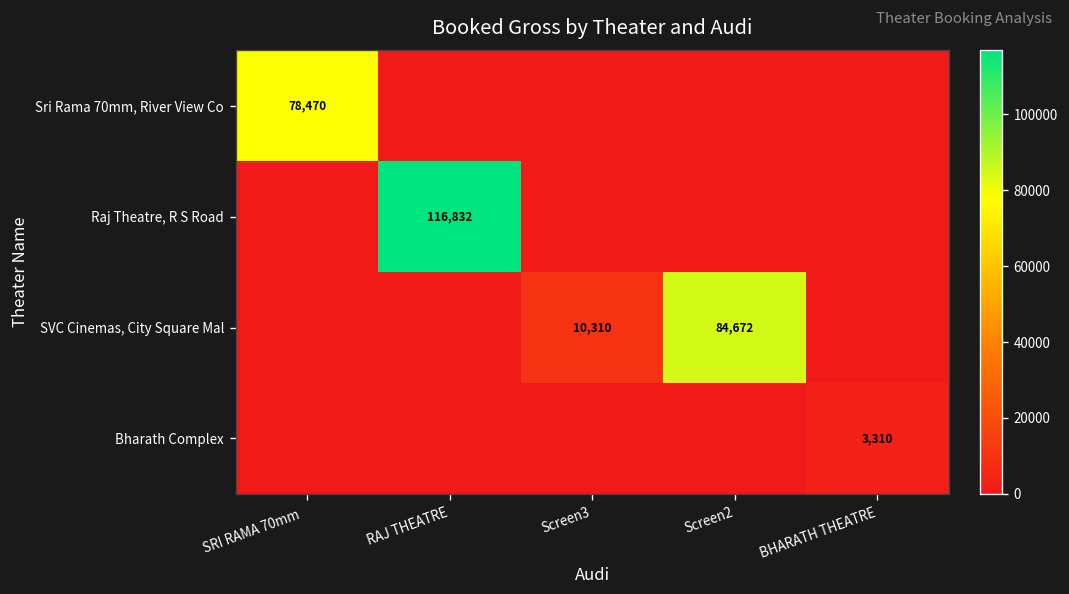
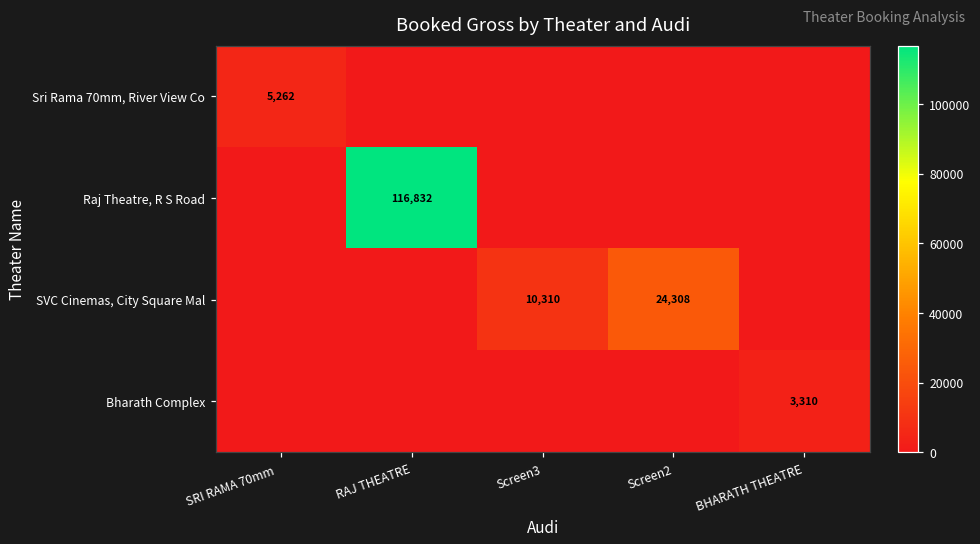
Sri Rama 70mm, River View Co, SRI RAMA 70mm: 78,470 -> 5,262
SVC Cinemas, City Square Mal, Screen2: 84,672 -> 24,308
